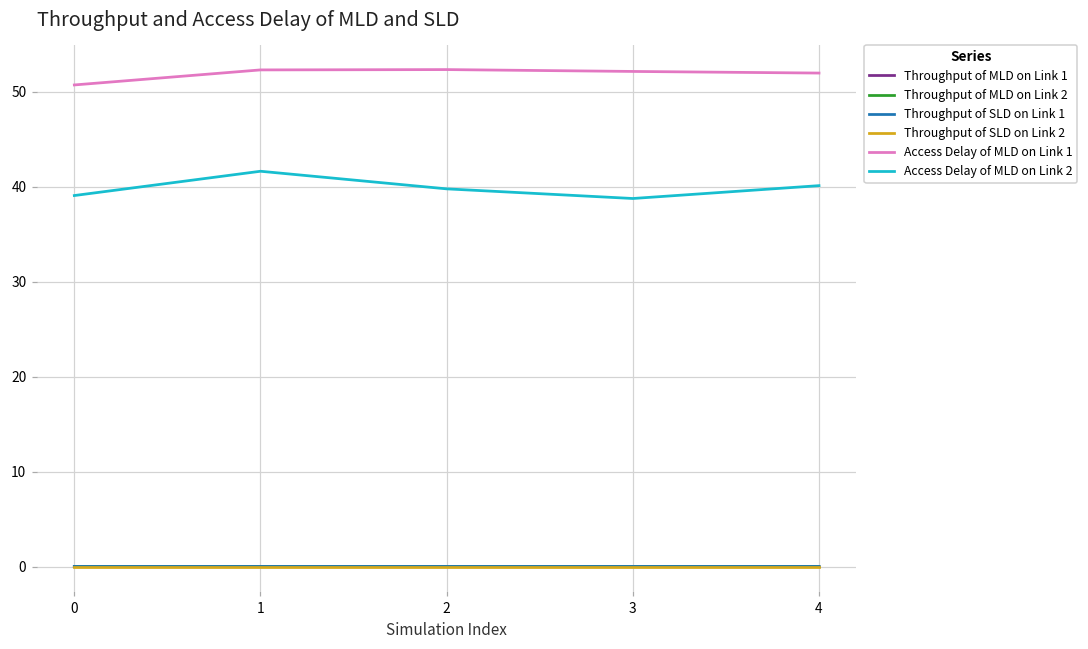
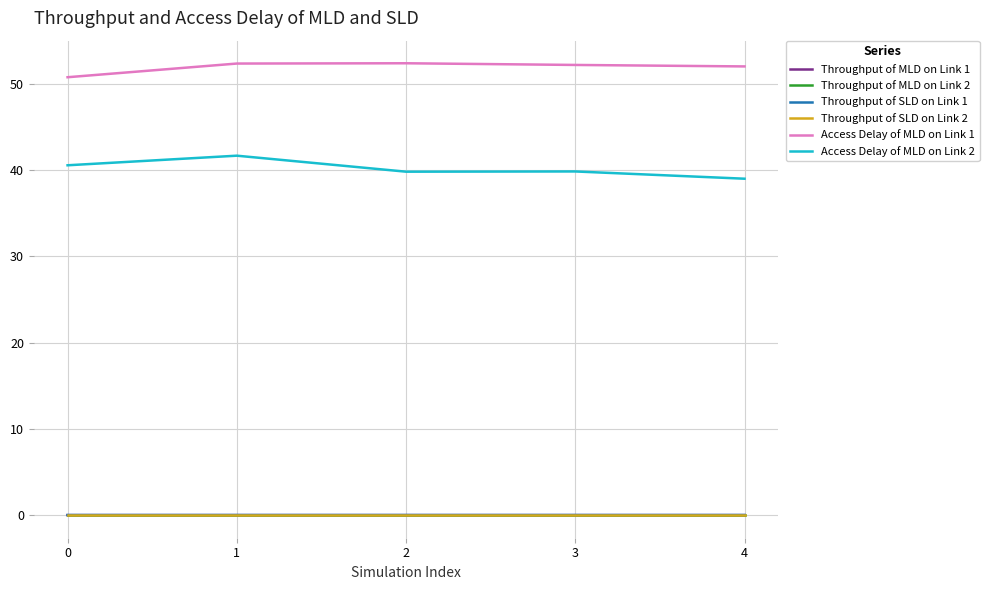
Access Delay of MLD on Link 2, 0: 39 -> 41
Access Delay of MLD on Link 2, 3: 39 -> 40
Access Delay of MLD on Link 2, 4: 40 -> 39
